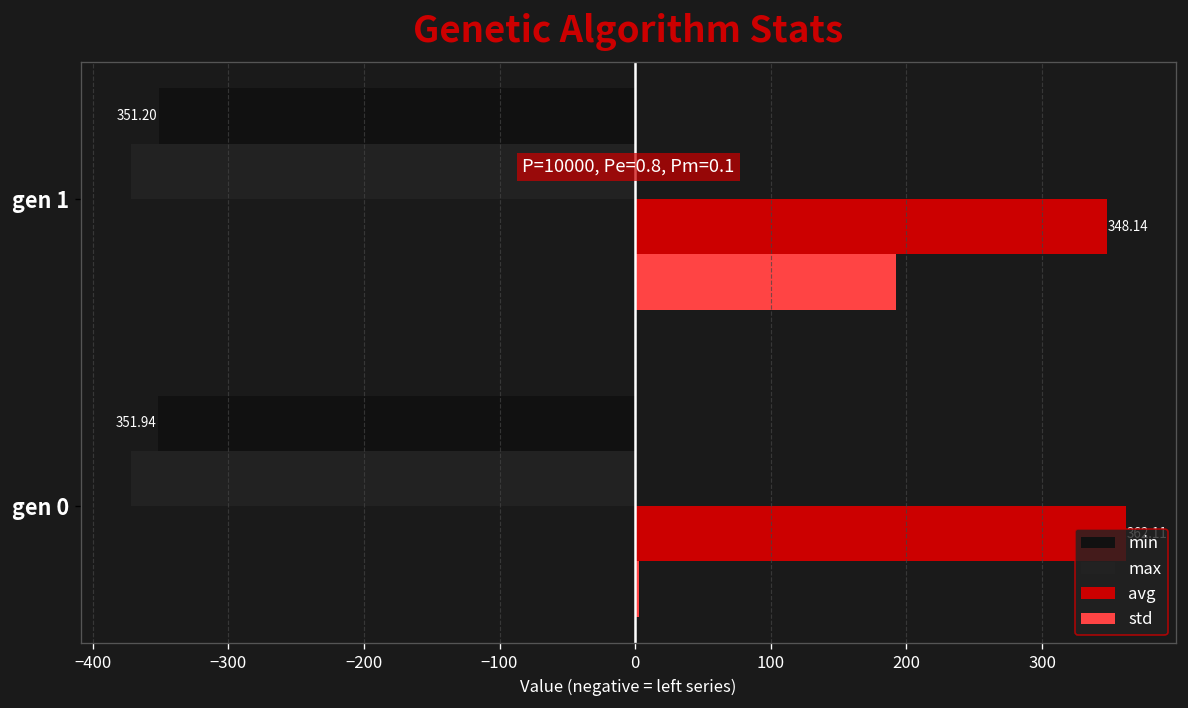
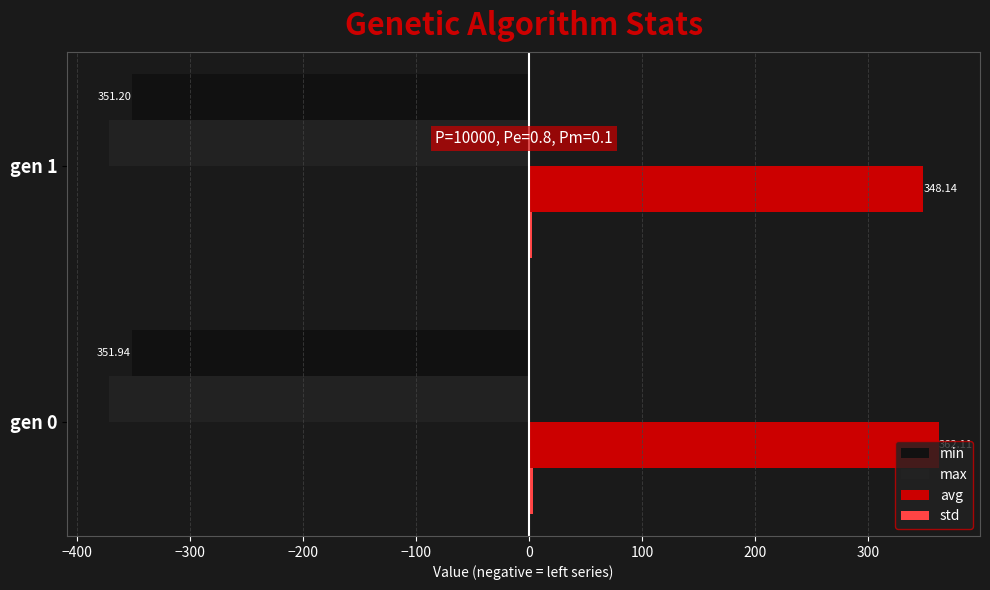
std, gen 1: 192 -> 3
